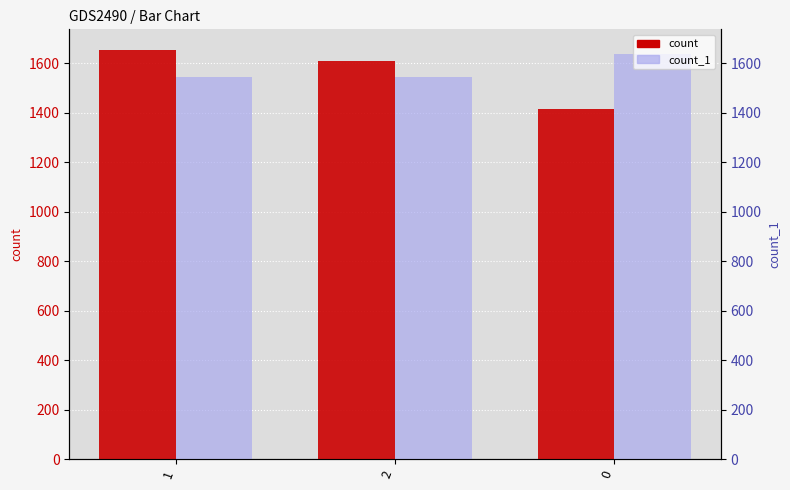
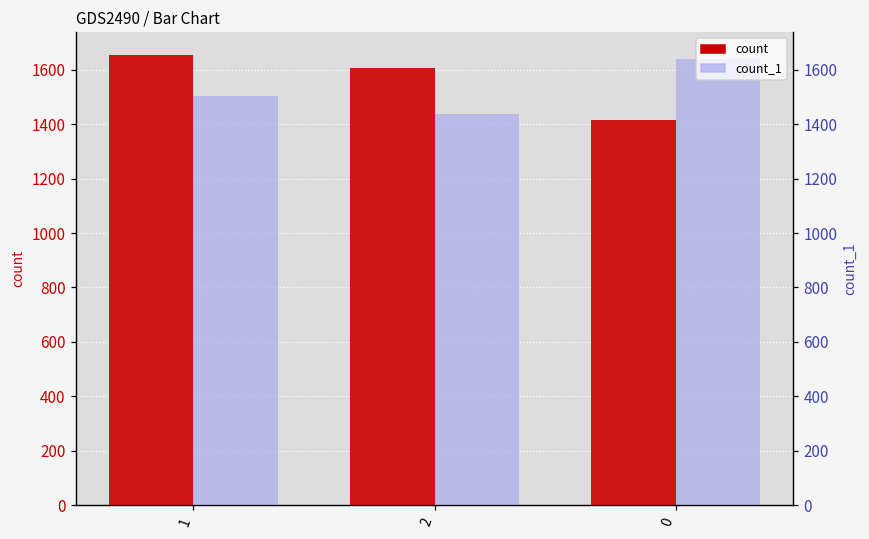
count_1, 1: 1550 -> 1510
count_1, 2: 1550 -> 1440
